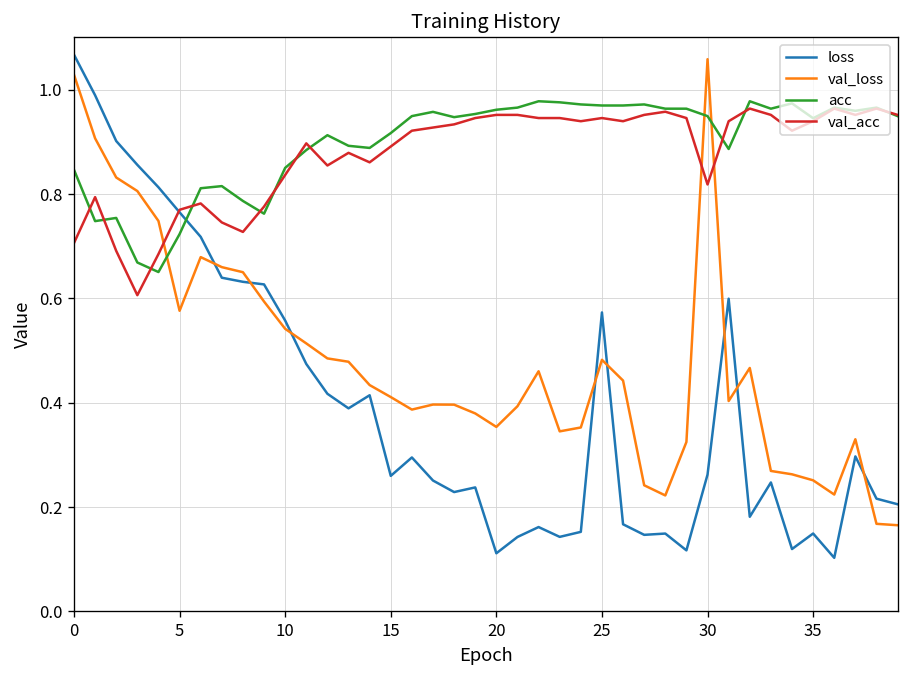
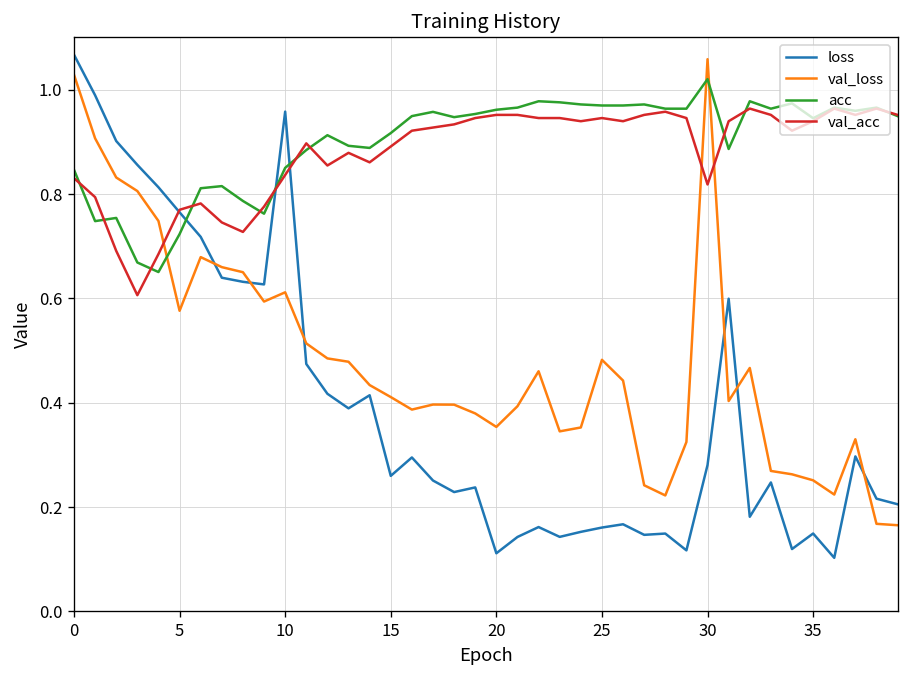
val_acc, 0: 0.71 -> 0.83
loss, 10: 0.56 -> 0.96
val_loss, 10: 0.54 -> 0.61
loss, 25: 0.57 -> 0.16
loss, 30: 0.26 -> 0.28
acc, 30: 0.95 -> 1.02
